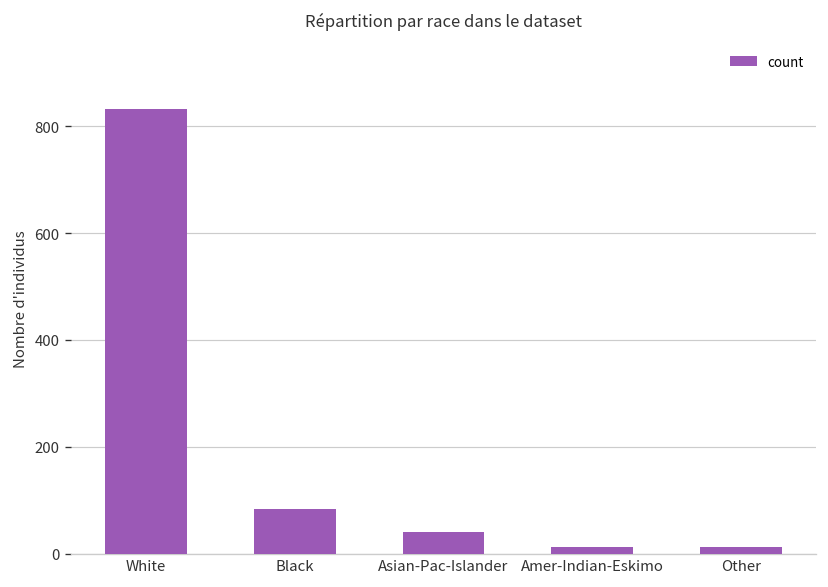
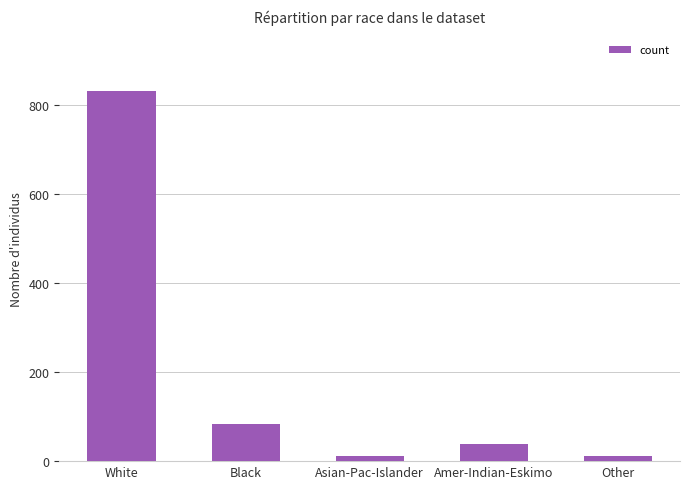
Asian-Pac-Islander: 40 -> 10
Amer-Indian-Eskimo: 10 -> 40
